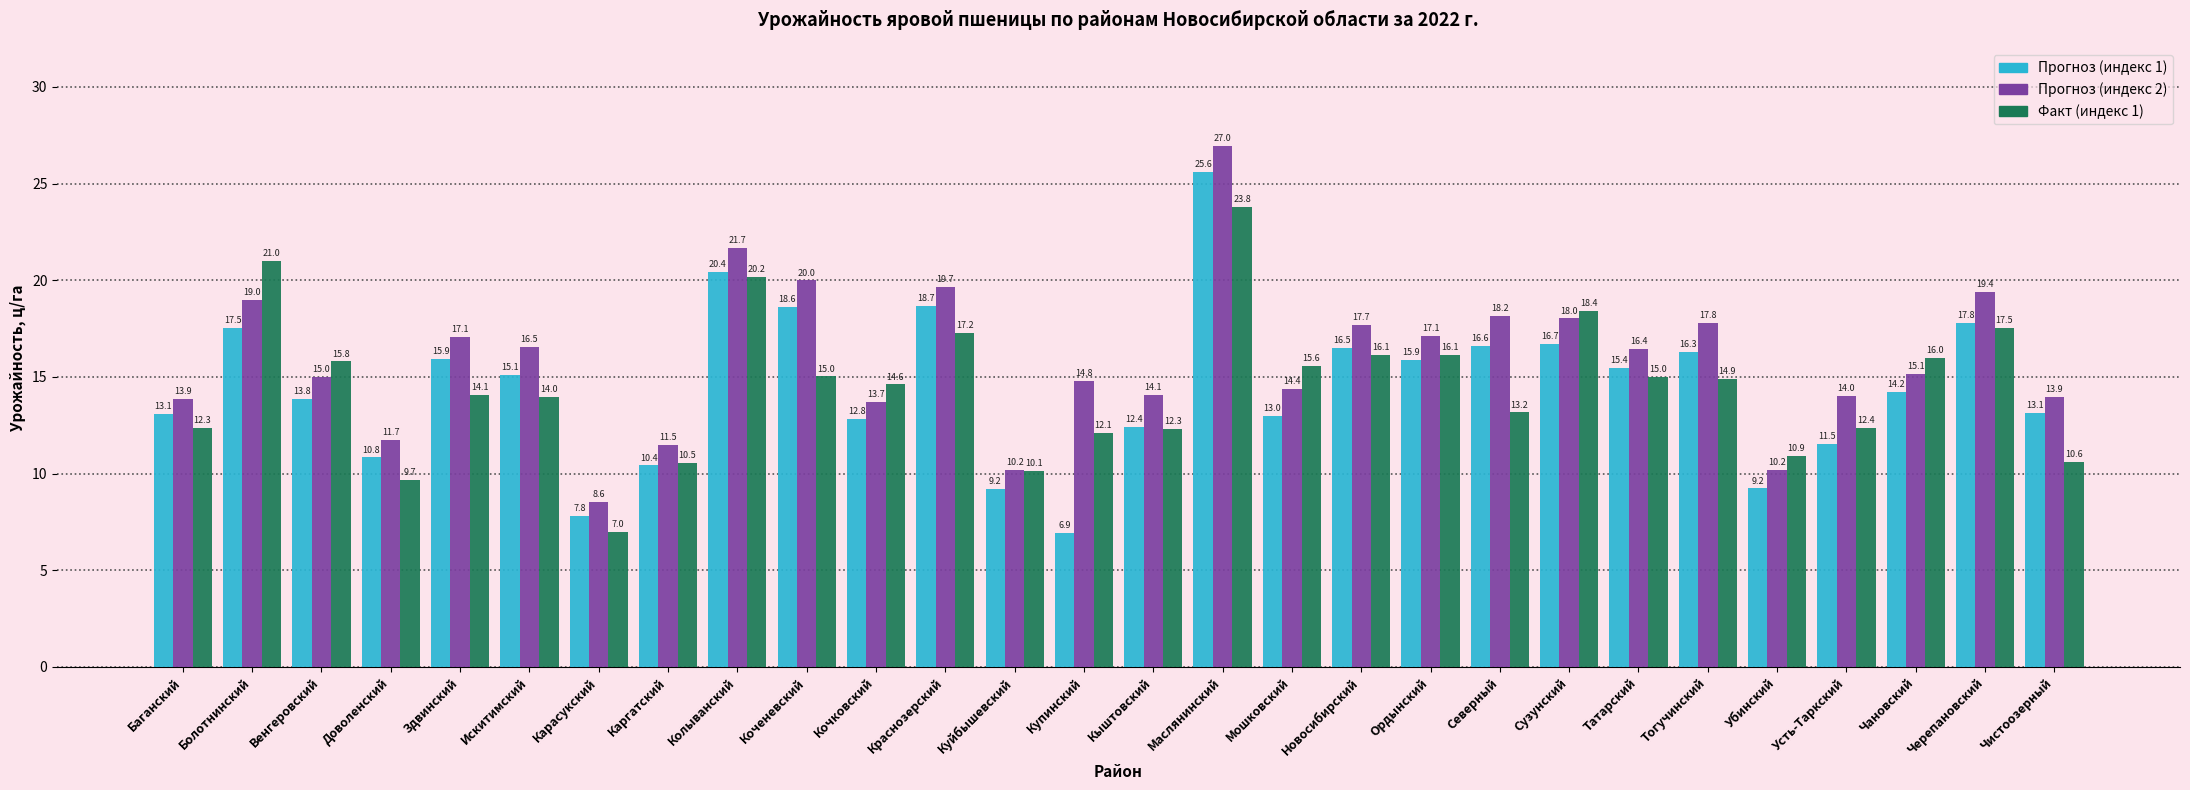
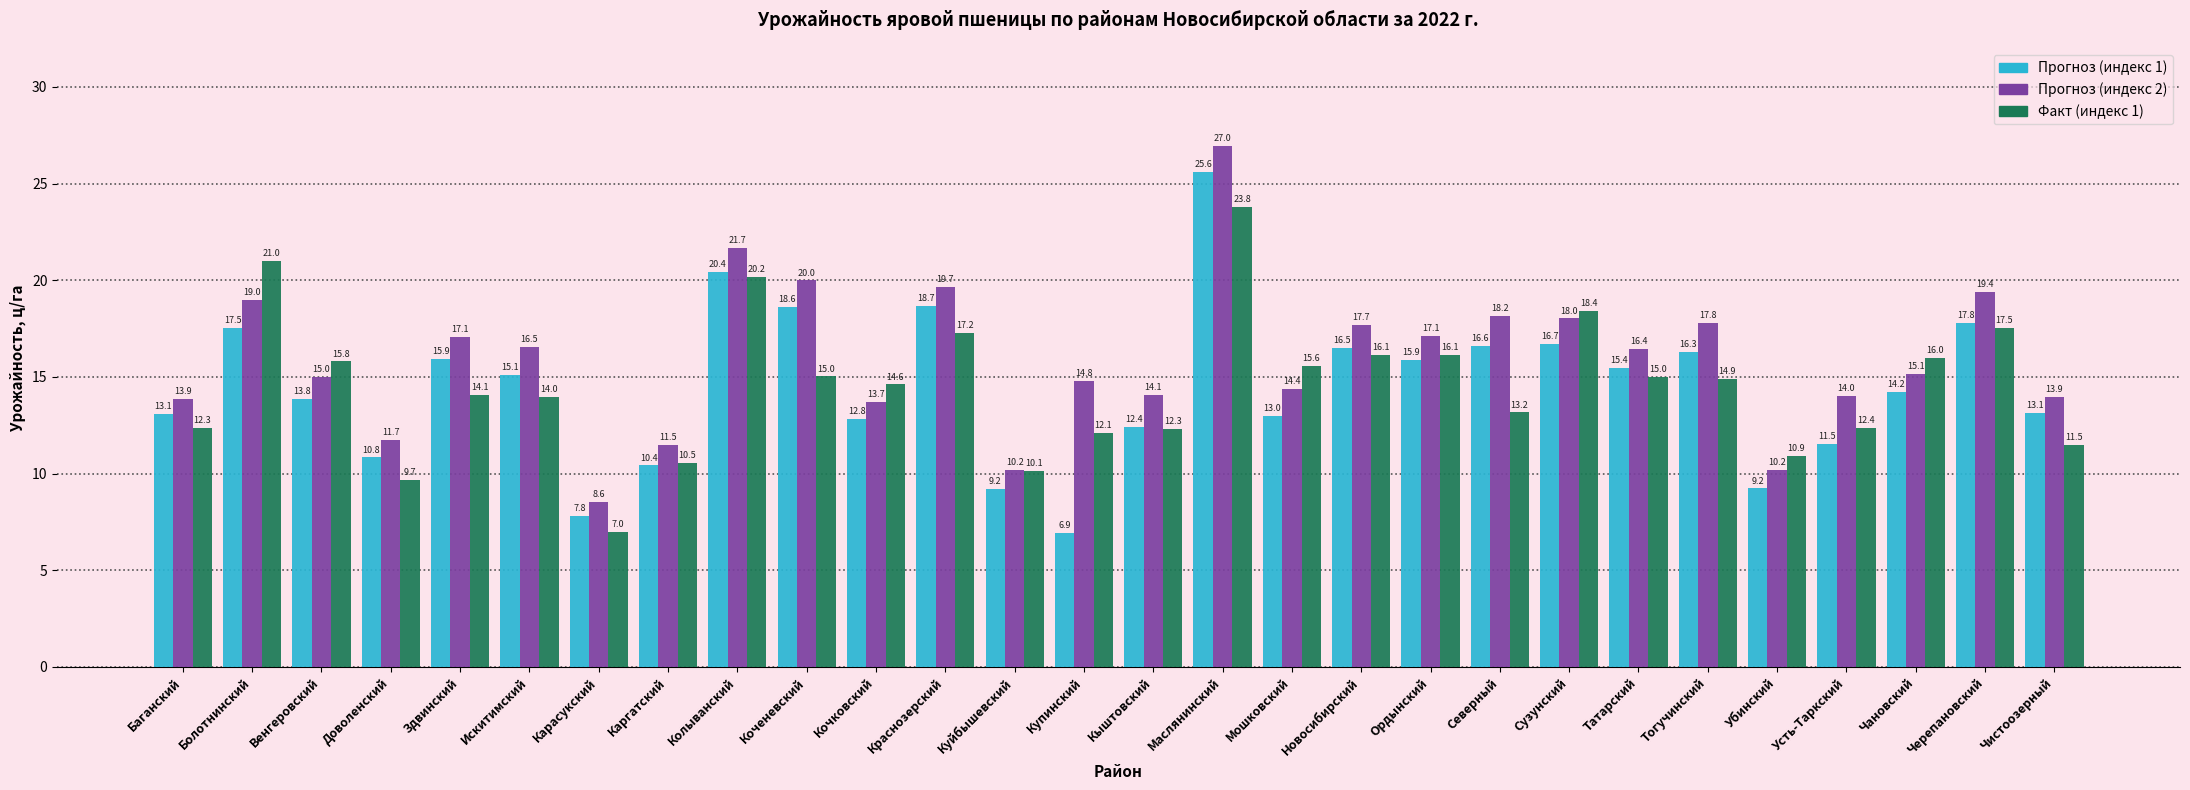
Факт (индекс 1), Чистоозерный: 10.6 -> 11.5
